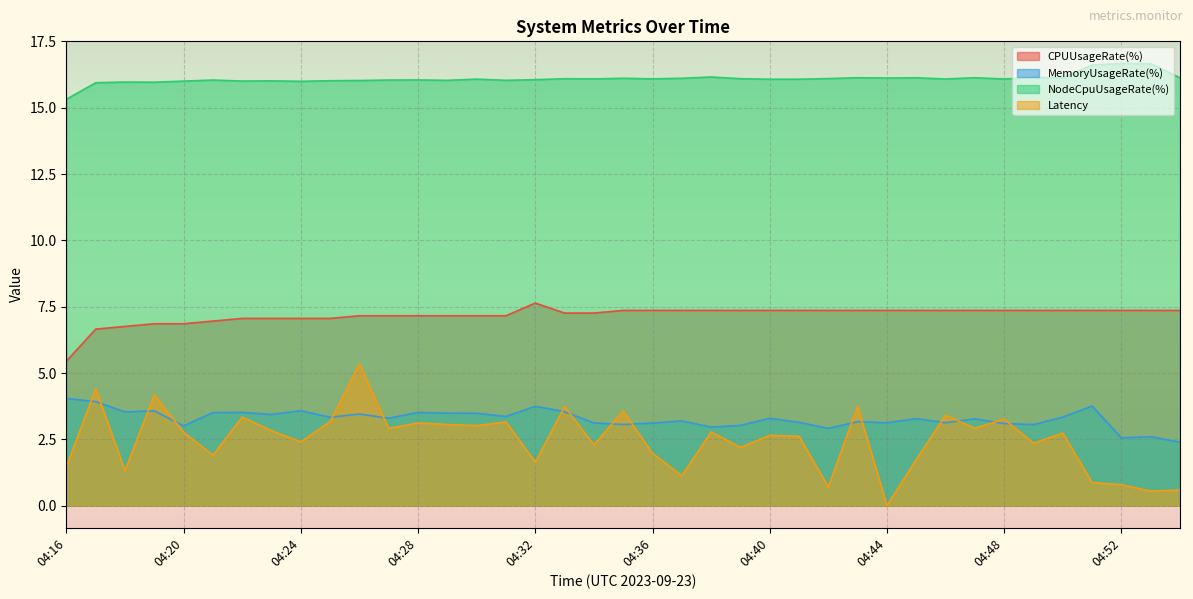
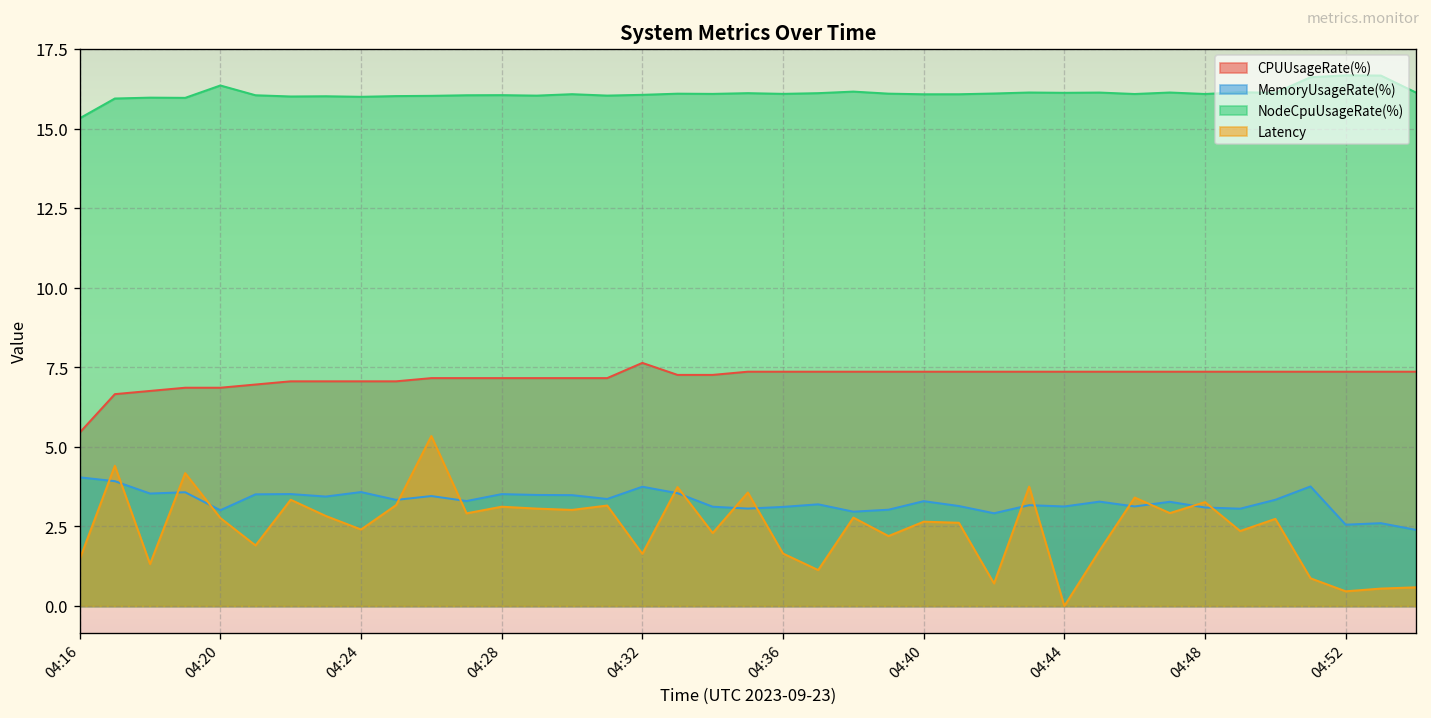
NodeCpuUsageRate(%), 04:20: 16.0 -> 16.4
Latency, 04:36: 2.0 -> 1.6
Latency, 04:52: 0.8 -> 0.5
